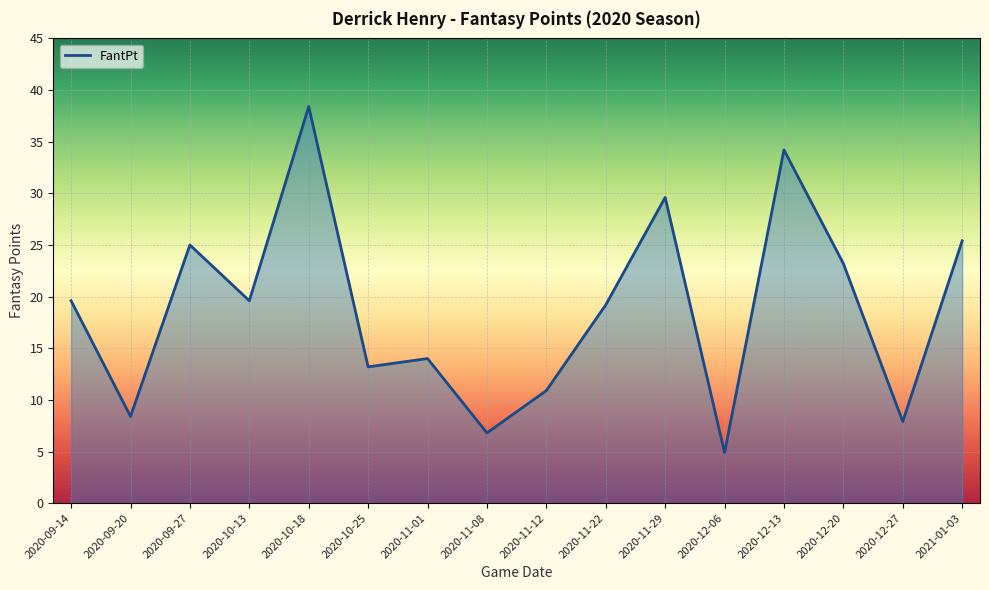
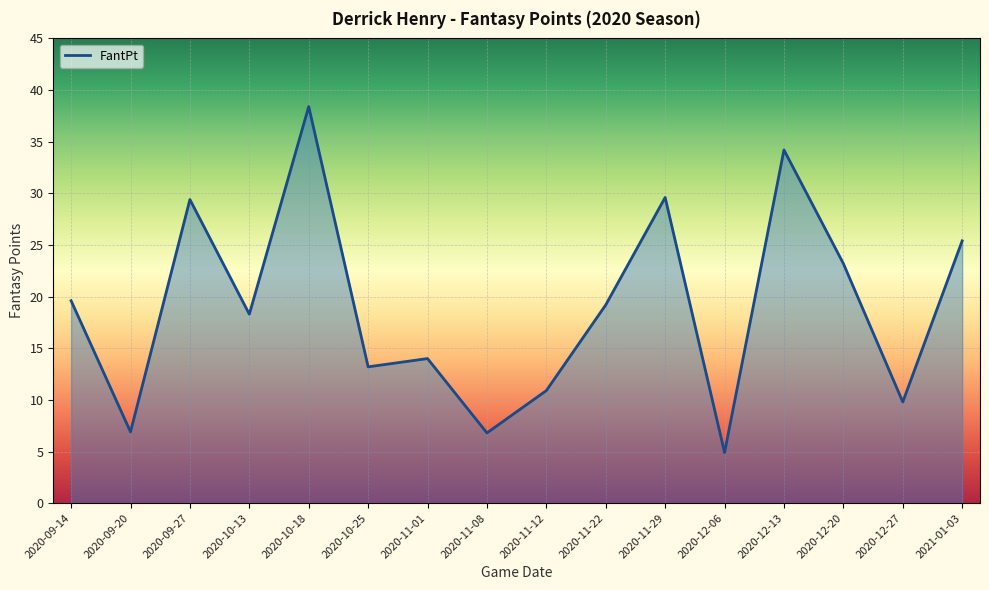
2020-09-20: 8.4 -> 6.9
2020-09-27: 25.0 -> 29.4
2020-10-13: 19.6 -> 18.3
2020-12-27: 7.9 -> 9.8
